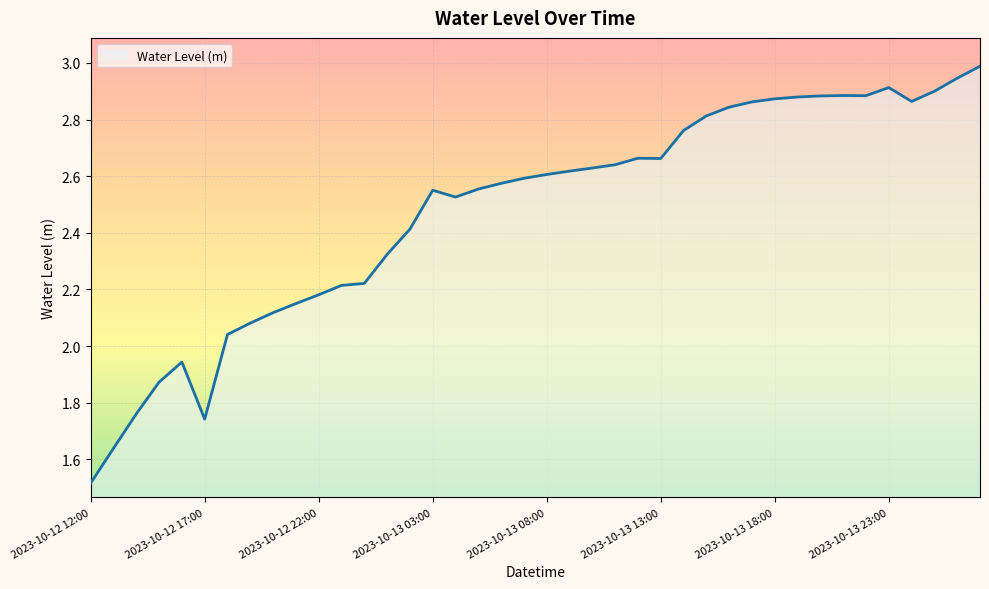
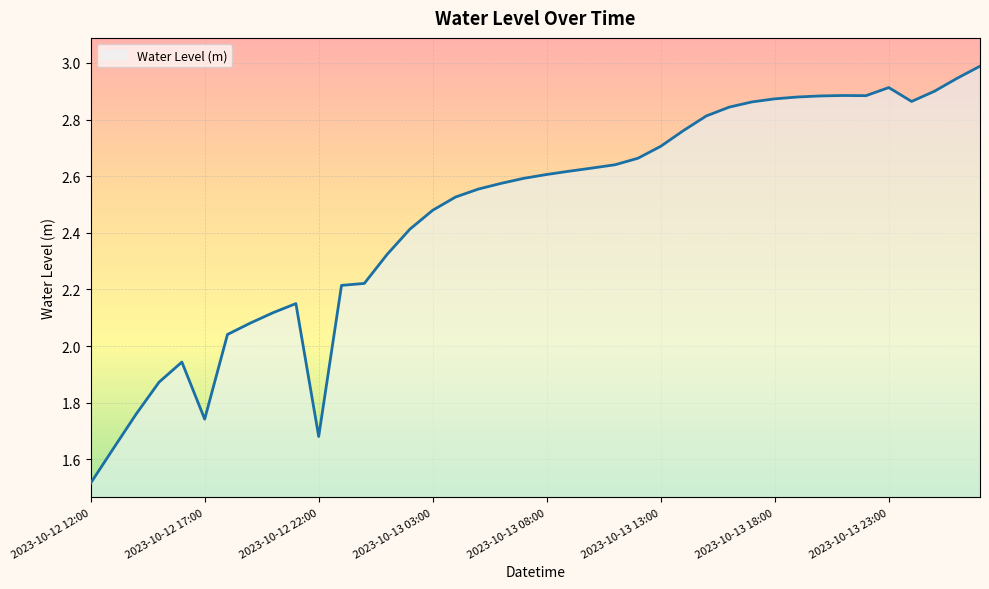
2023-10-12 22:00: 2.18 -> 1.68
2023-10-13 03:00: 2.55 -> 2.48
2023-10-13 13:00: 2.66 -> 2.71
